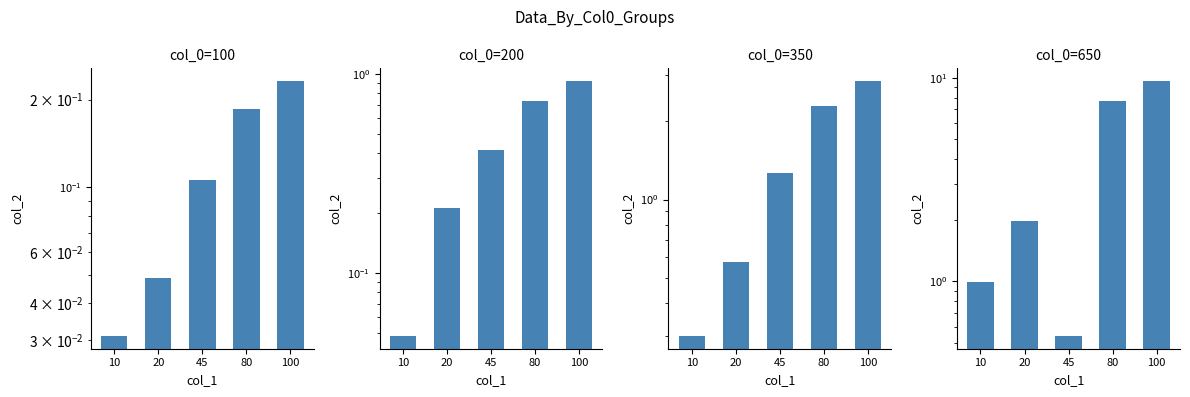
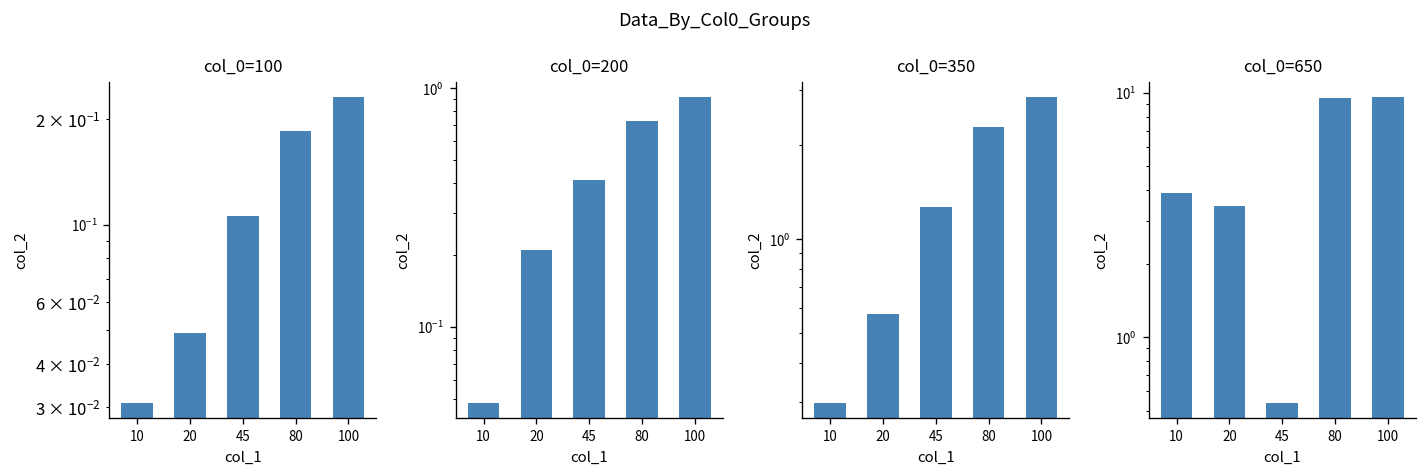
col_0=650, 10: 1.0 -> 3.9
col_0=650, 20: 2.0 -> 3.5
col_0=650, 80: 7.7 -> 10
